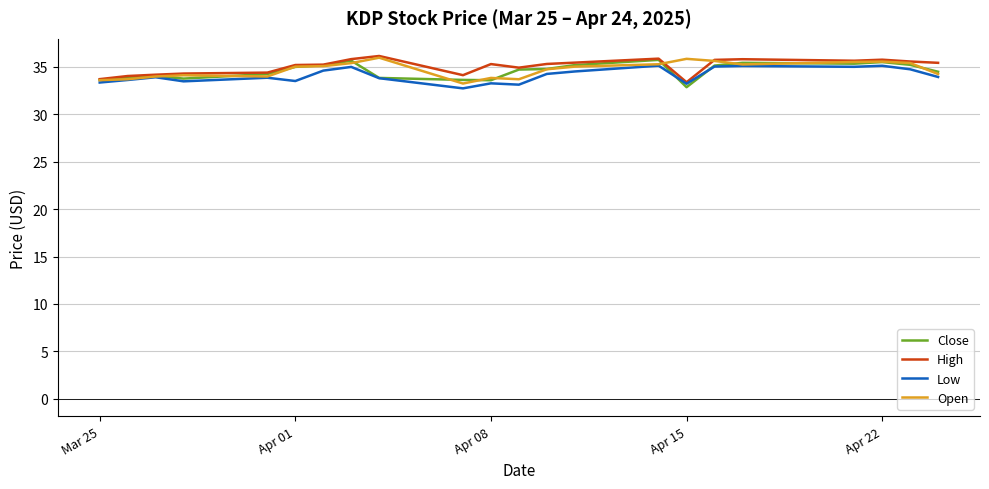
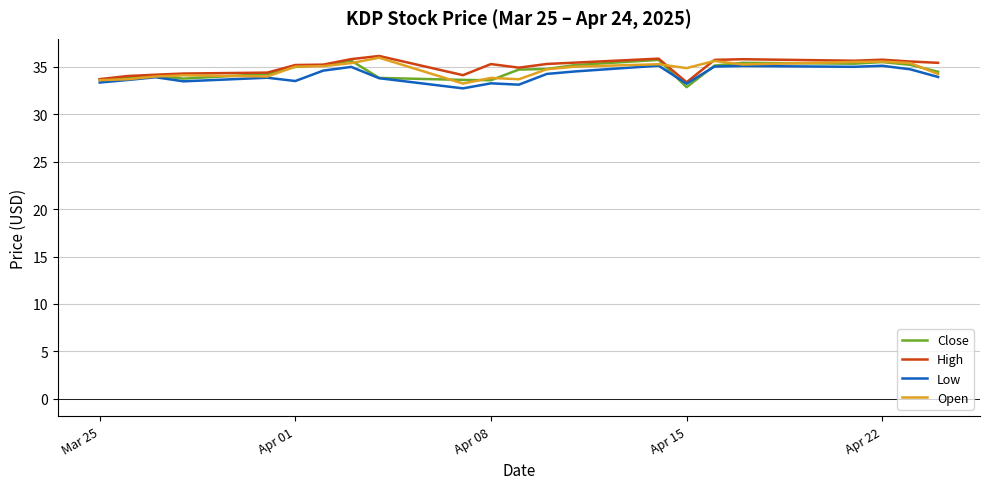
Open, Apr 15: 36 -> 35
